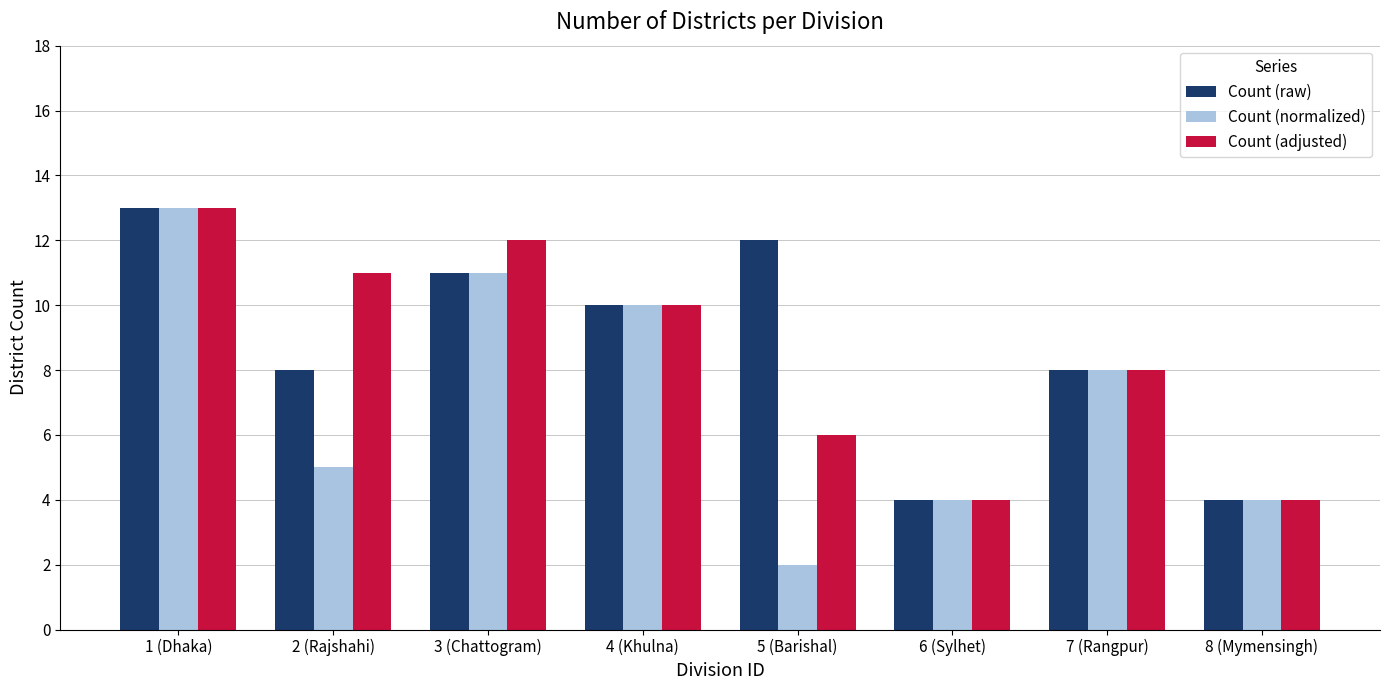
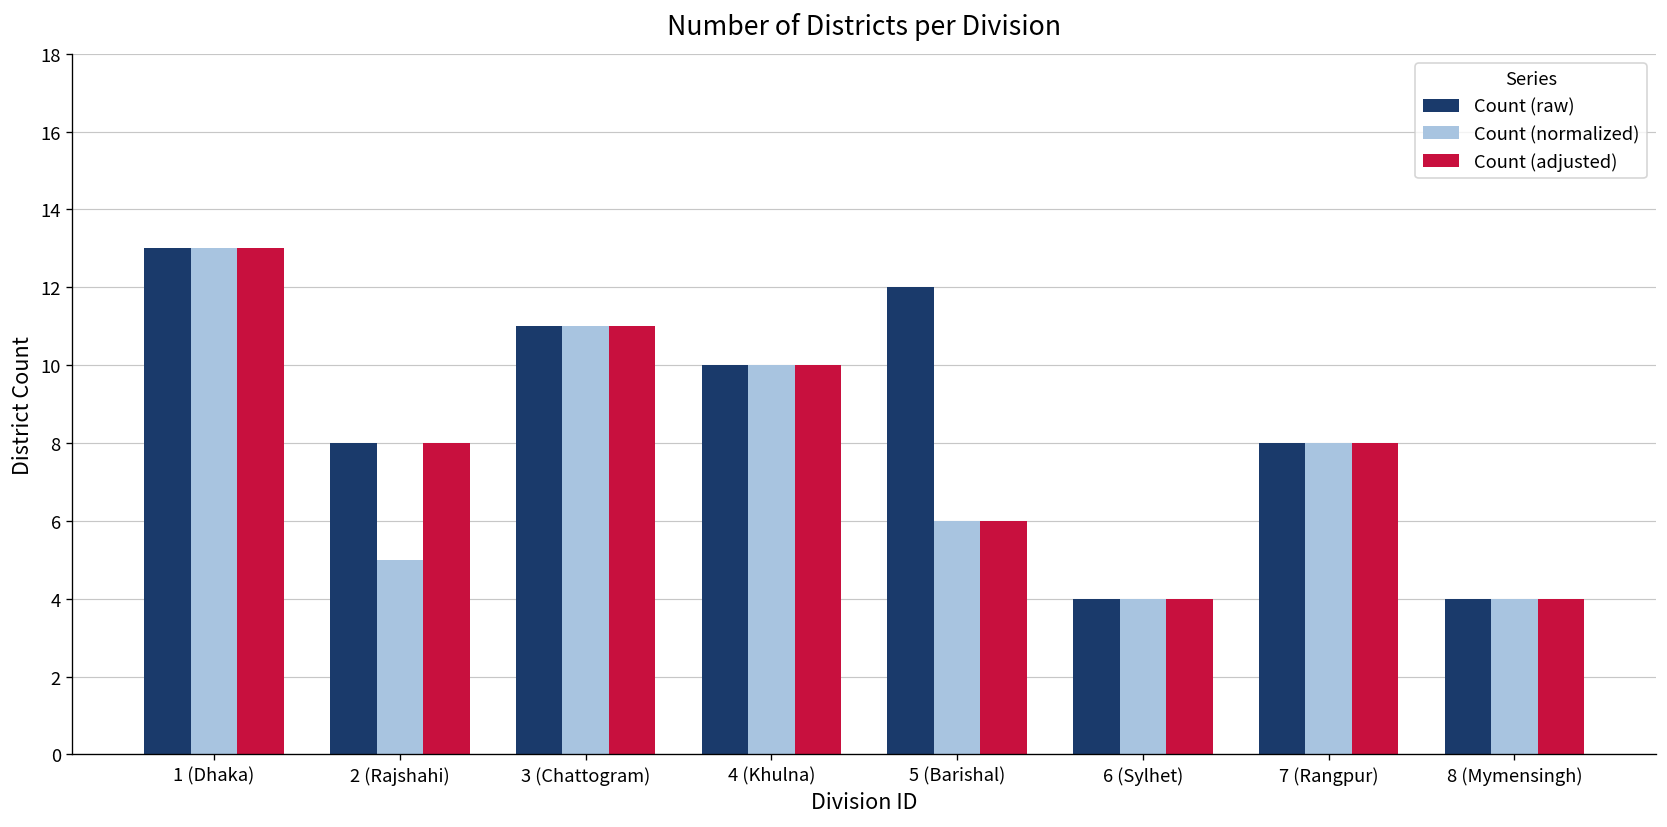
Count (adjusted), 2 (Rajshahi): 11 -> 8
Count (adjusted), 3 (Chattogram): 12 -> 11
Count (normalized), 5 (Barishal): 2 -> 6
